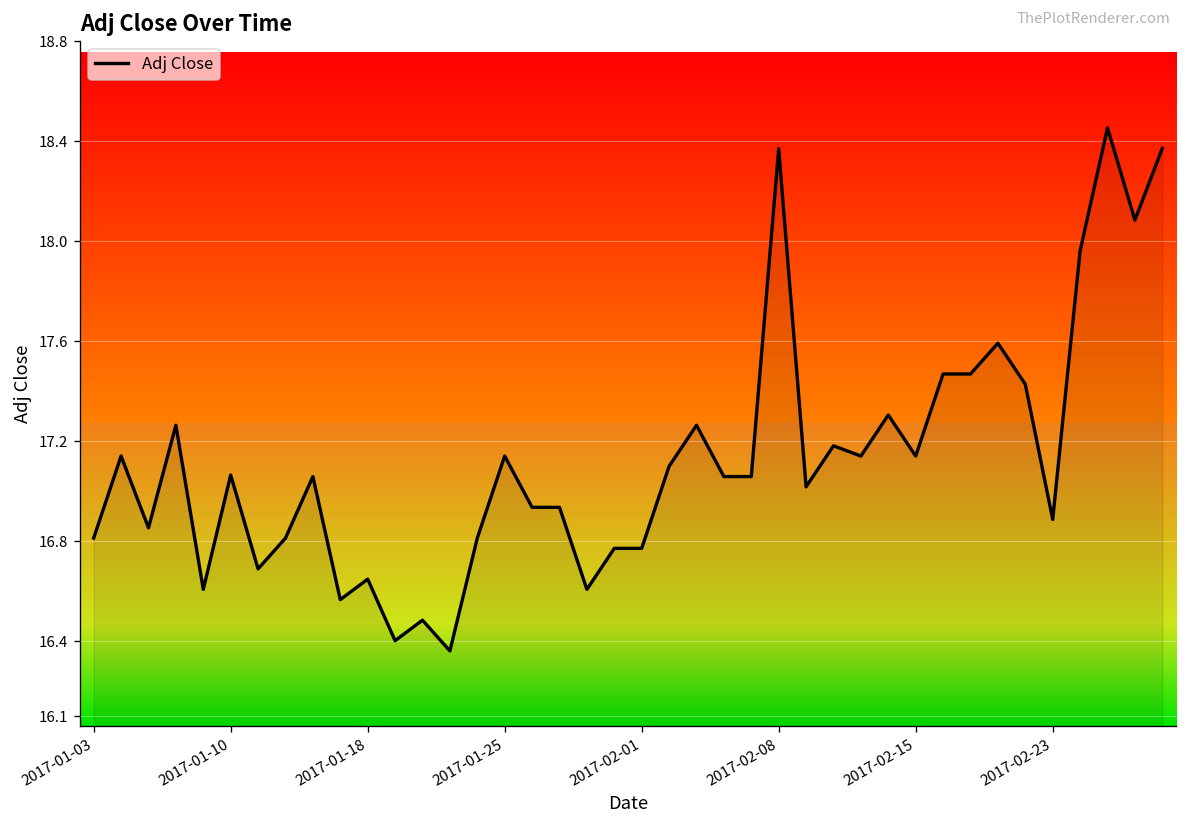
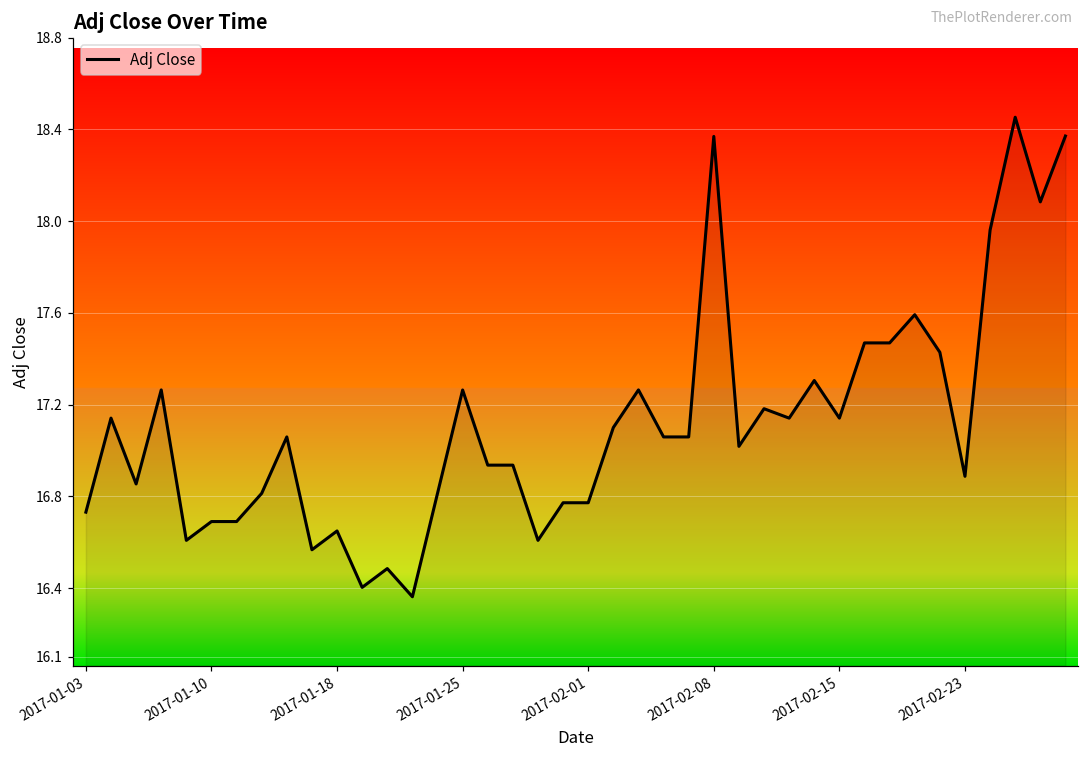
2017-01-03: 16.81 -> 16.73
2017-01-10: 17.06 -> 16.69
2017-01-25: 17.14 -> 17.26
